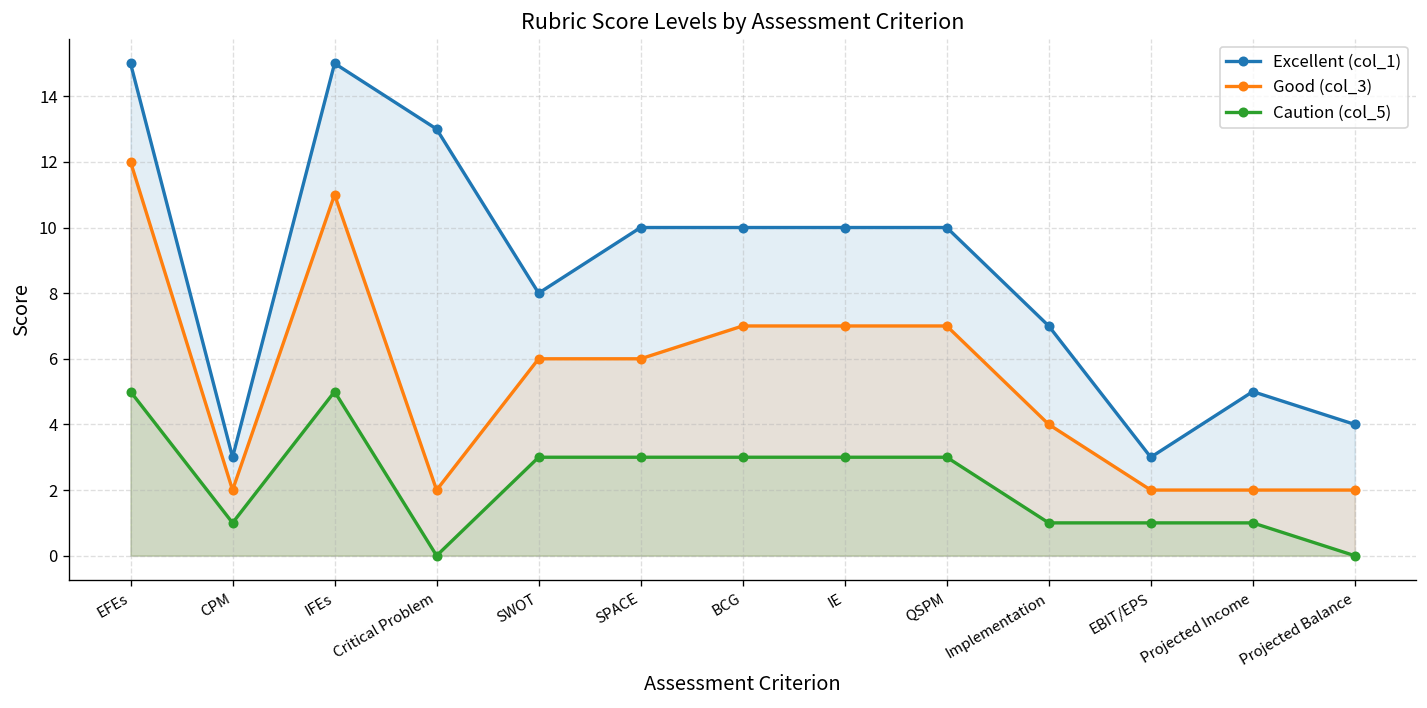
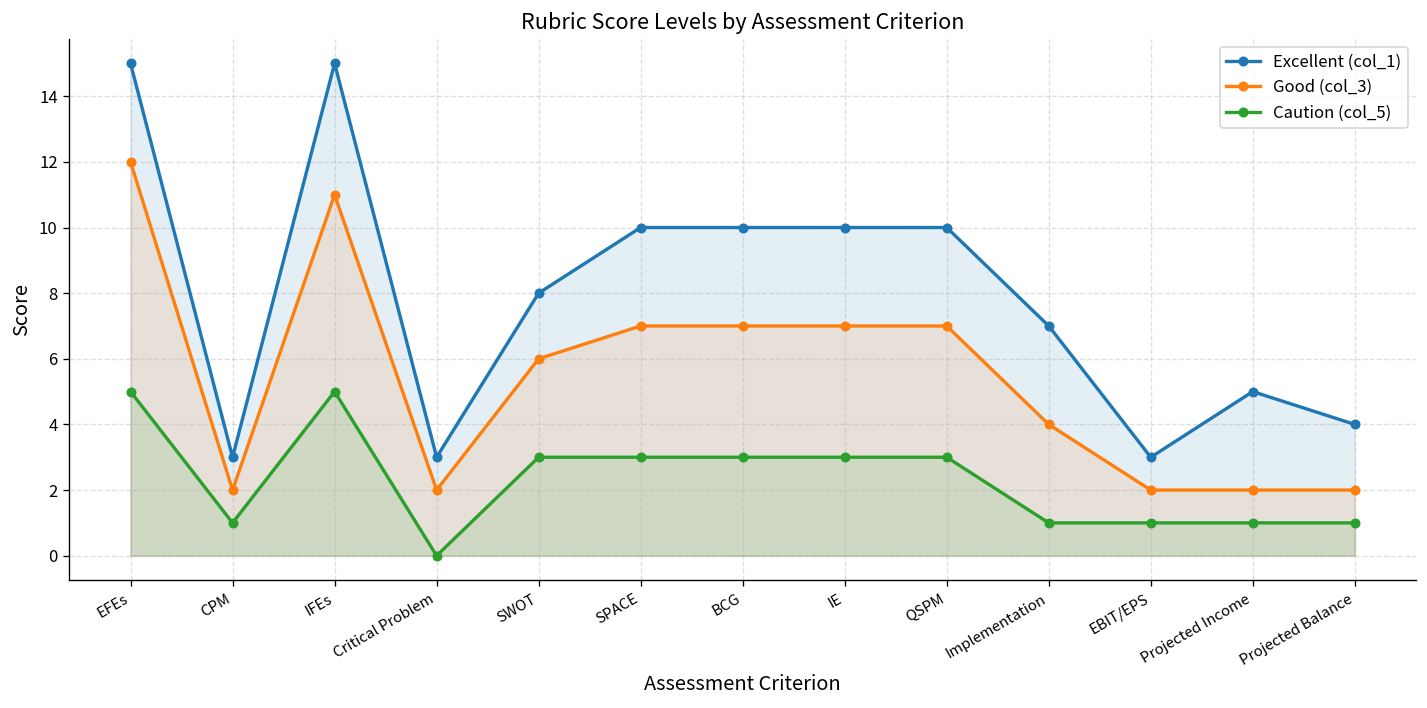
Excellent (col_1), Critical Problem: 13 -> 3
Good (col_3), SPACE: 6 -> 7
Caution (col_5), Projected Balance: 0 -> 1
